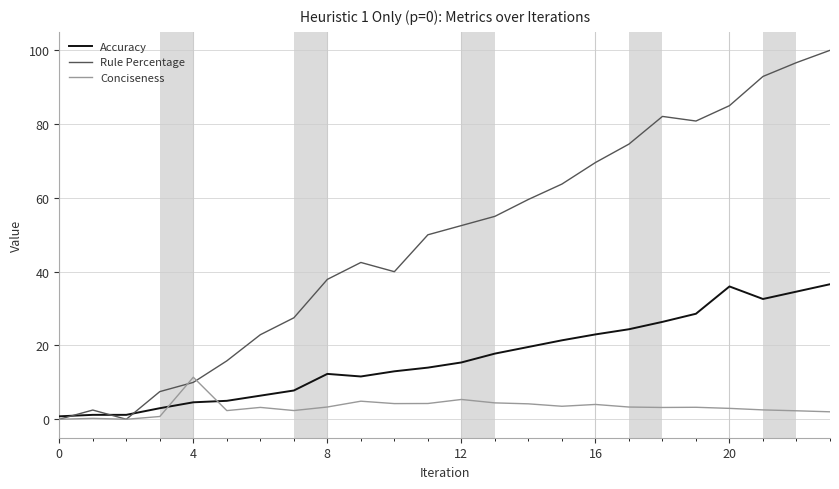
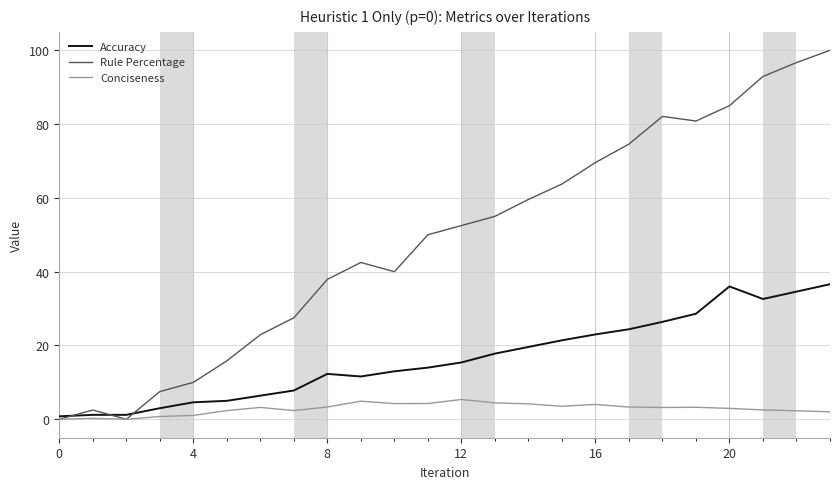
Conciseness, 4: 11 -> 1
